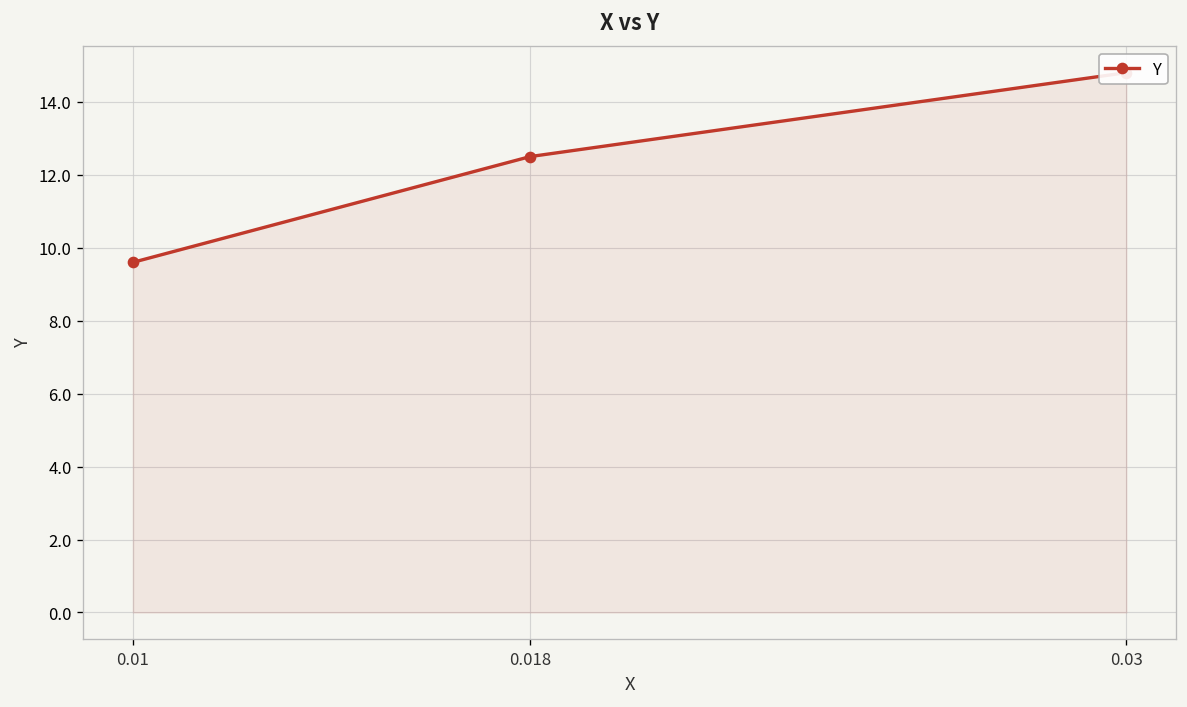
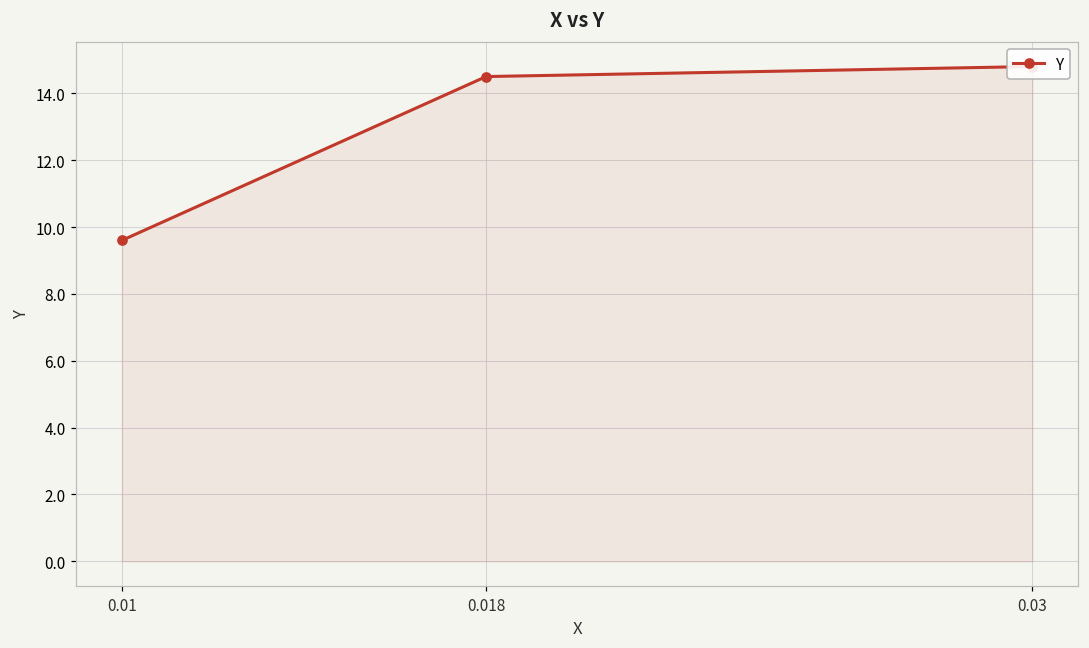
0.018: 12.5 -> 14.5
